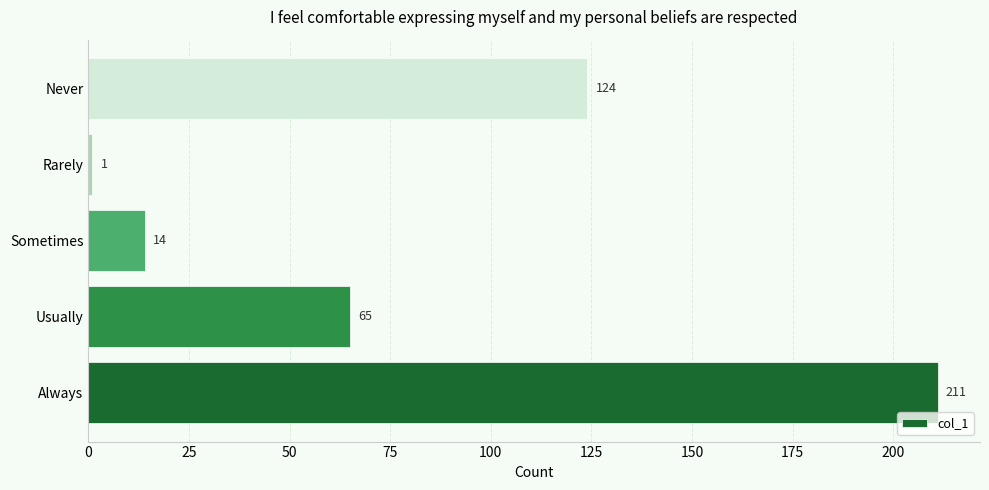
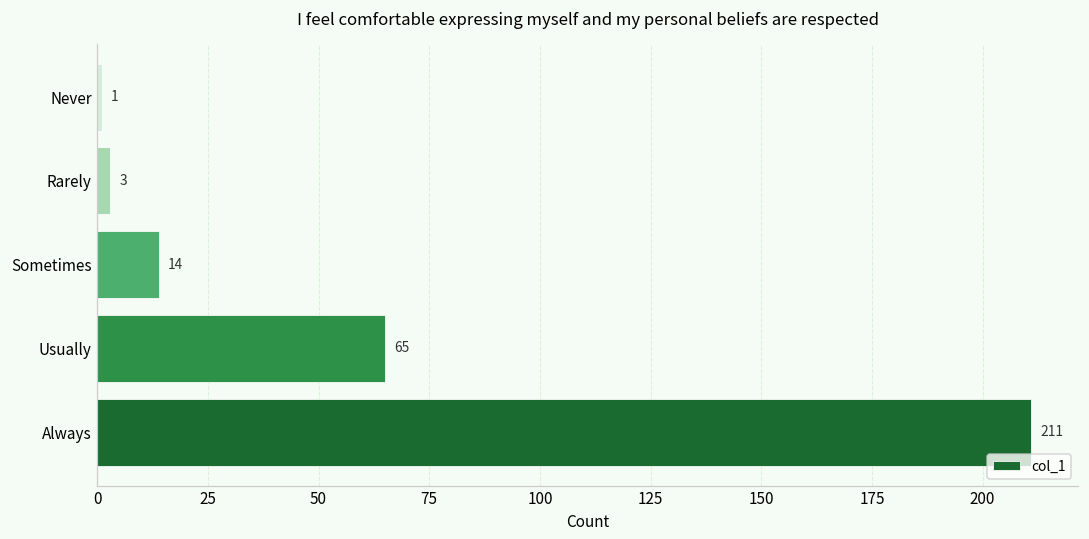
Never: 124 -> 1
Rarely: 1 -> 3
